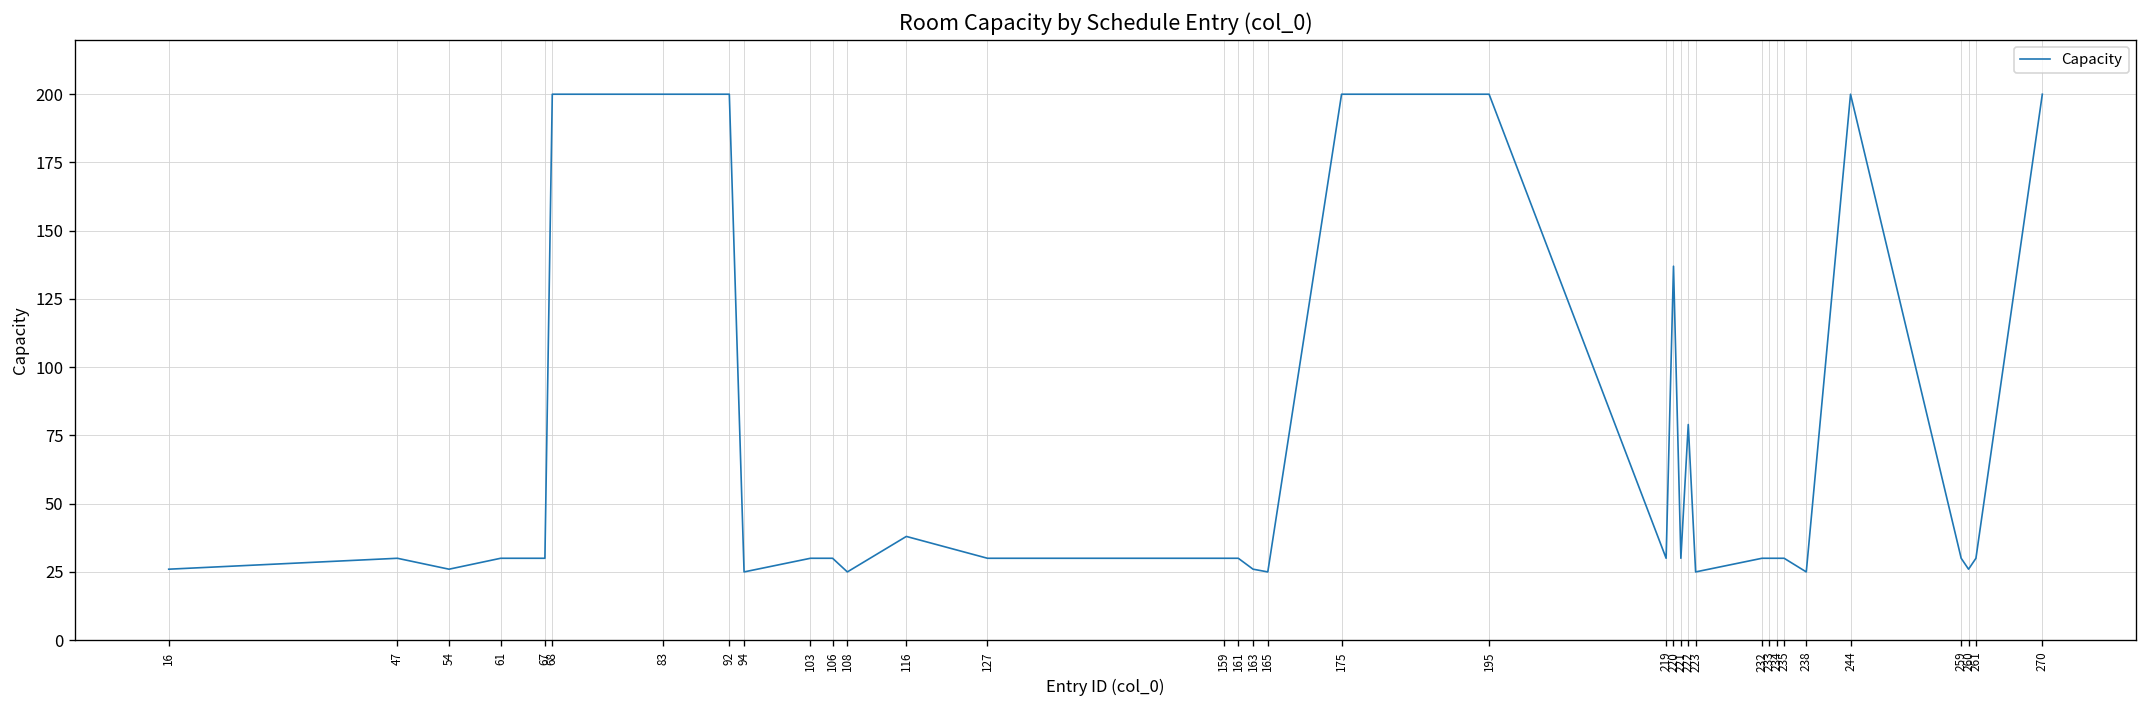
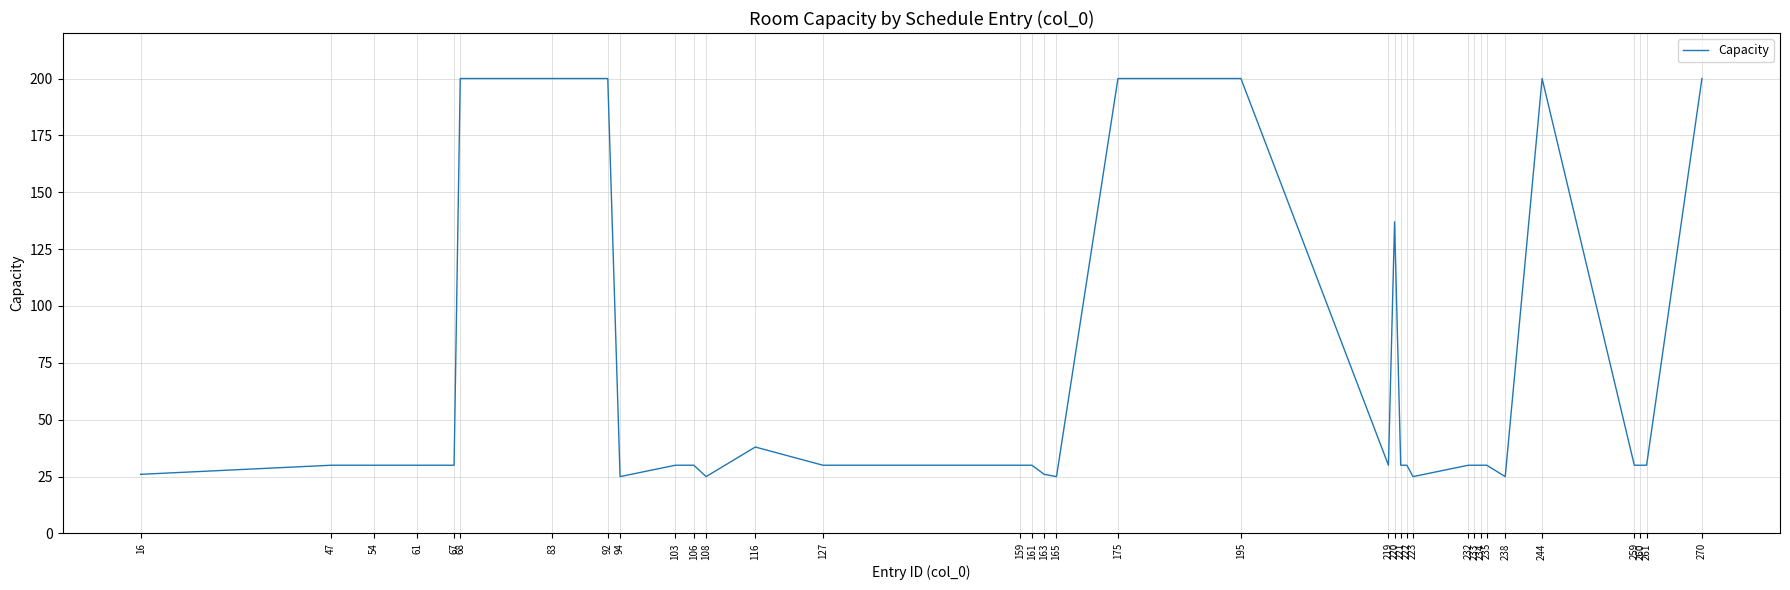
54: 26 -> 30
222: 79 -> 30
260: 26 -> 30
